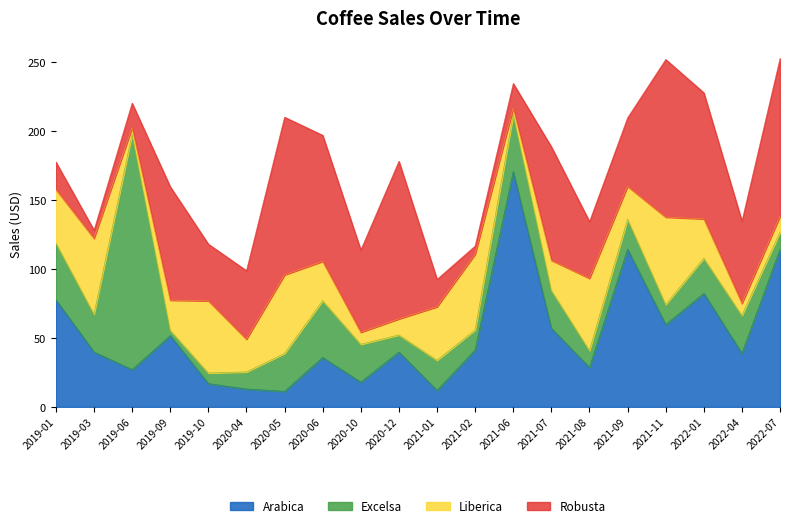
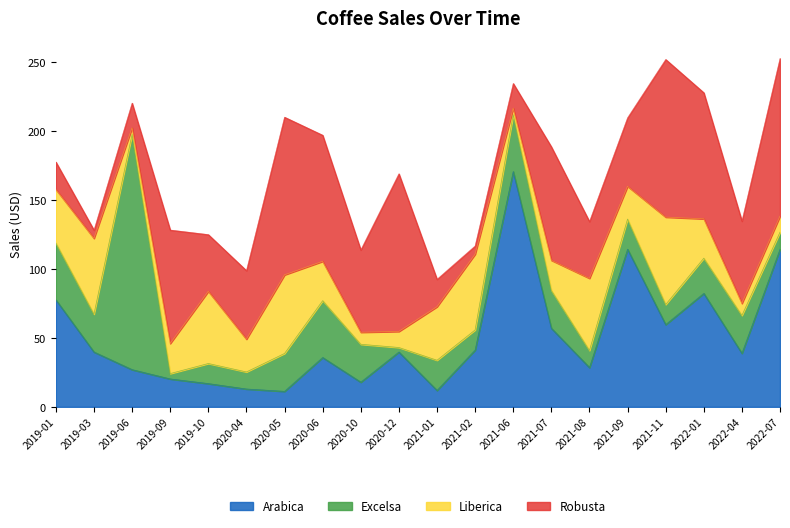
Arabica, 2019-09: 52 -> 20
Excelsa, 2019-10: 8 -> 15
Excelsa, 2020-12: 12 -> 3
